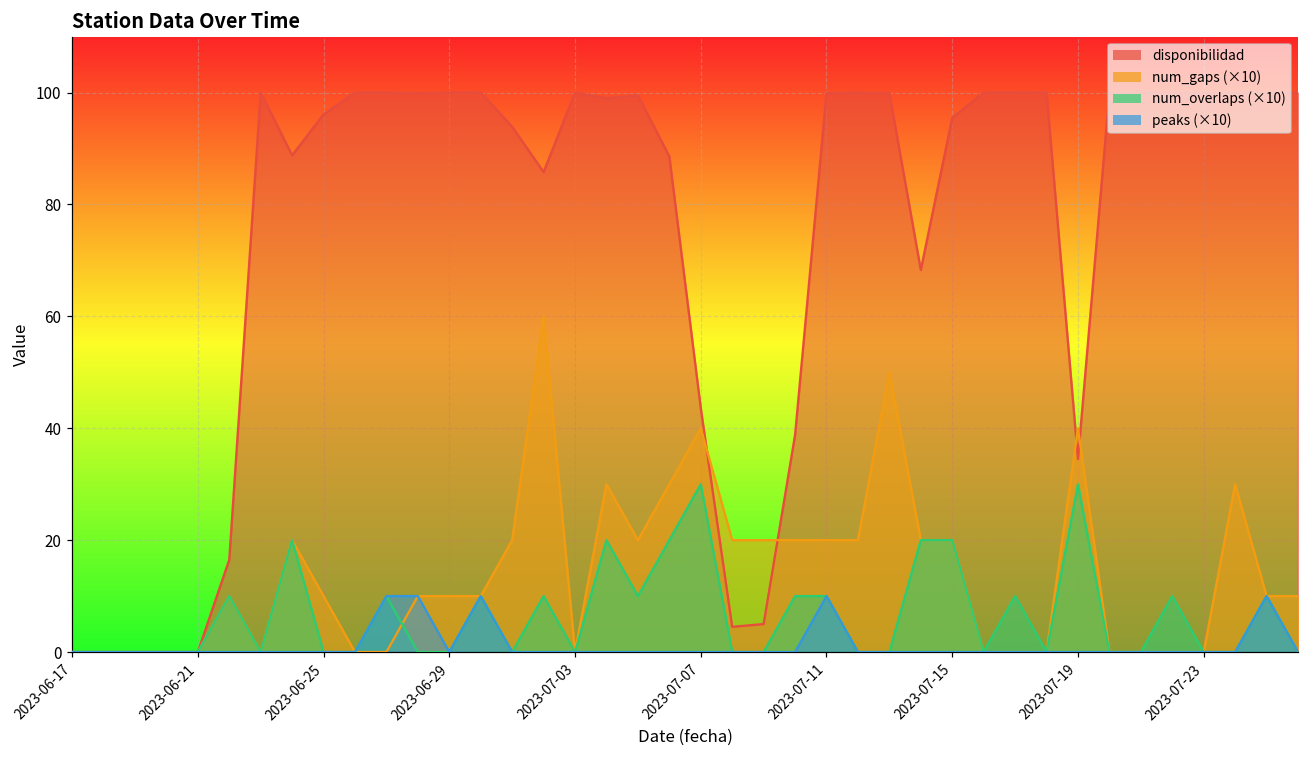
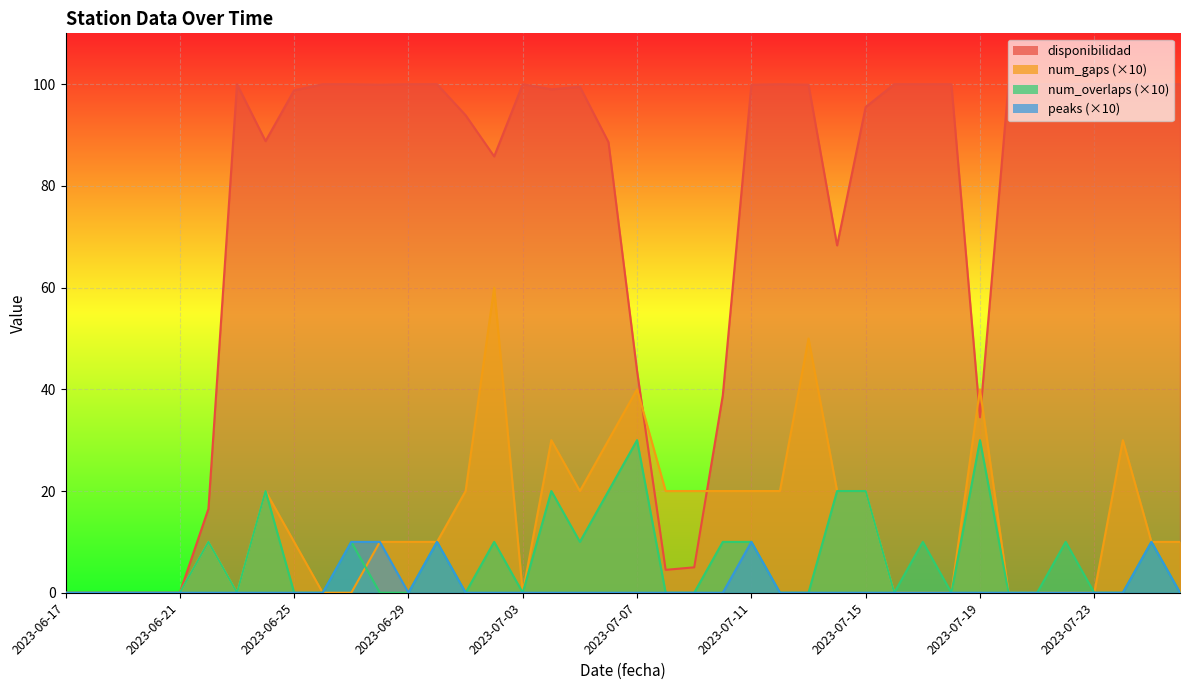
disponibilidad, 2023-06-25: 96 -> 99
